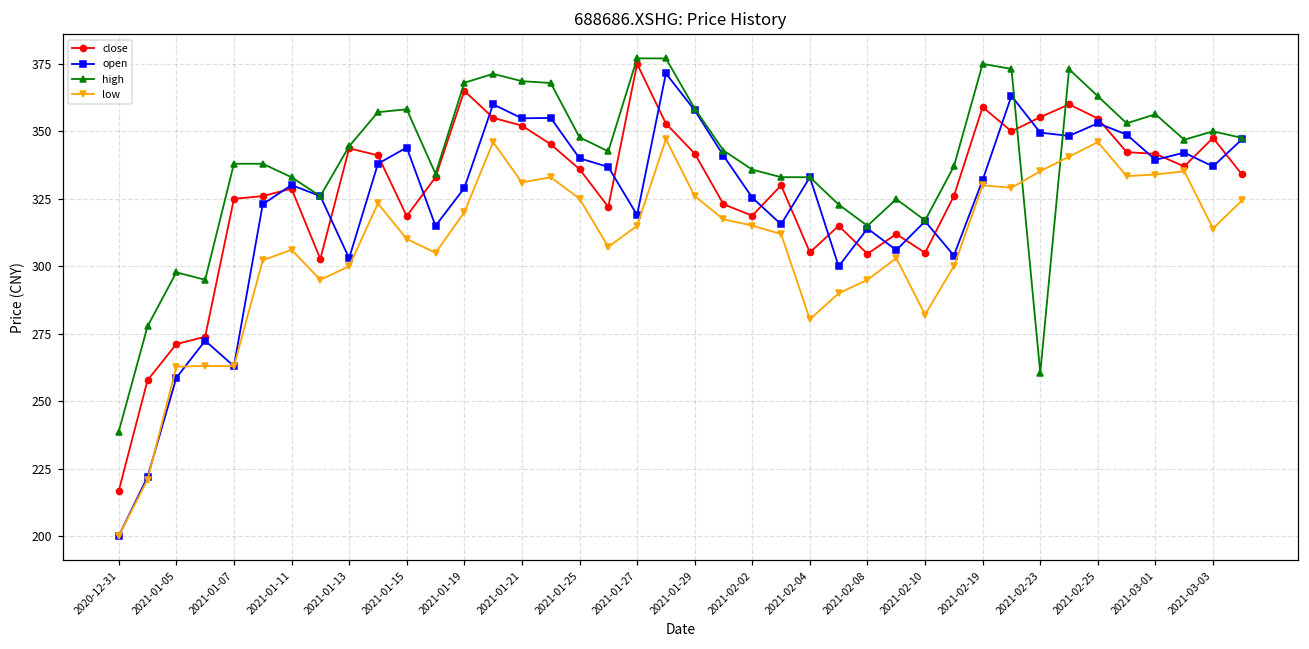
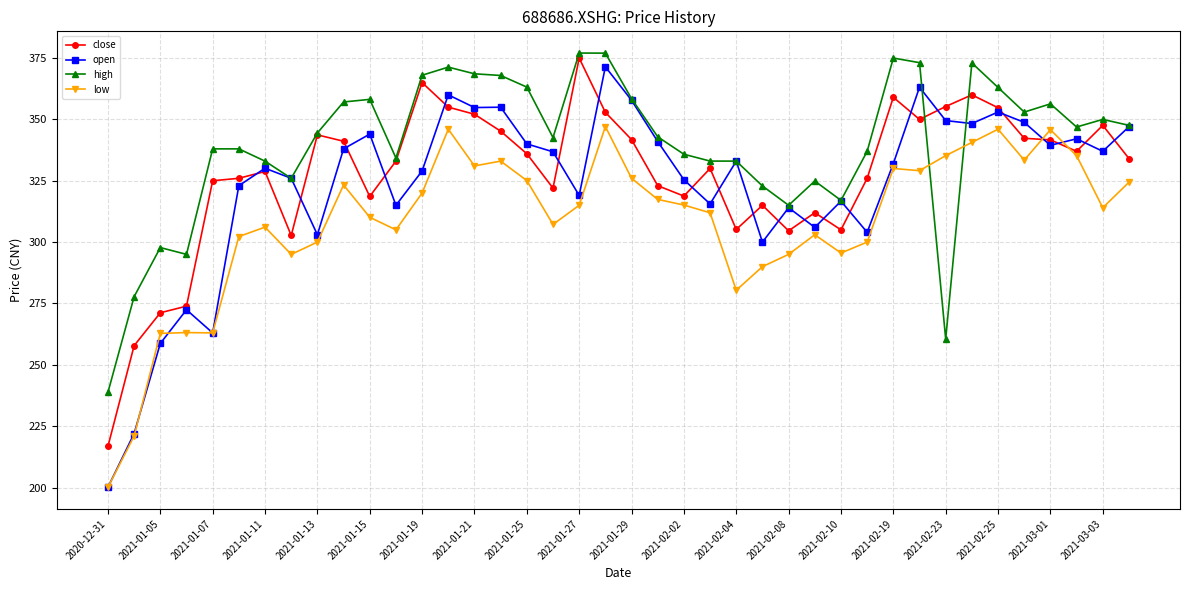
high, 2021-01-25: 348 -> 363
low, 2021-02-10: 282 -> 296
low, 2021-03-01: 334 -> 346
